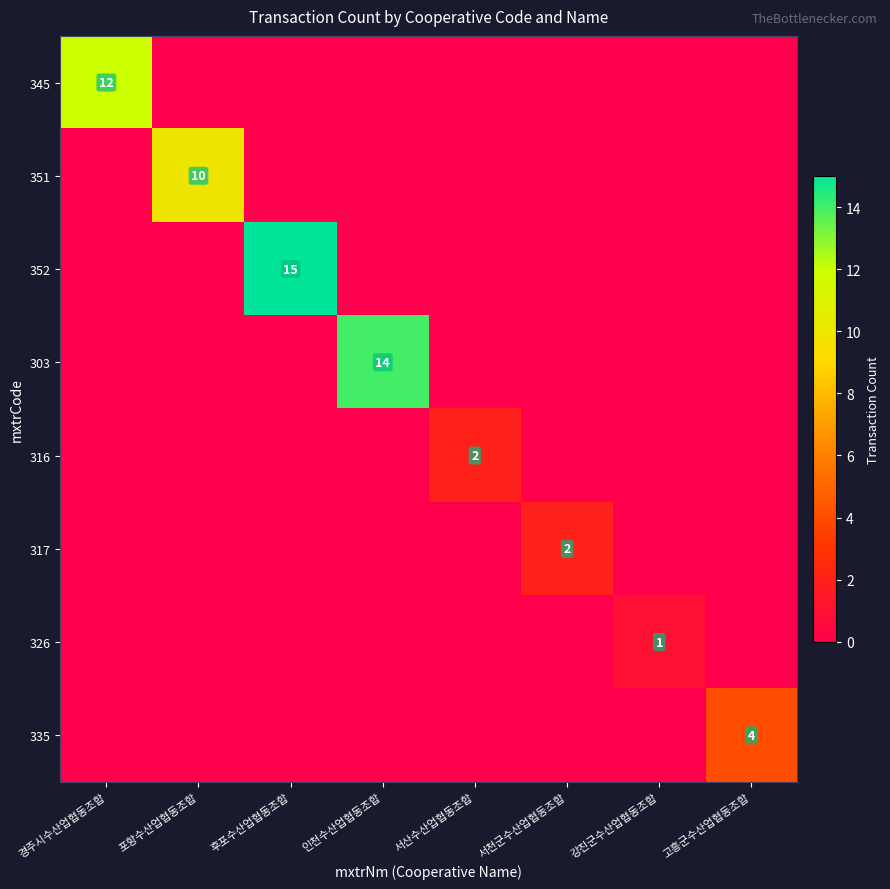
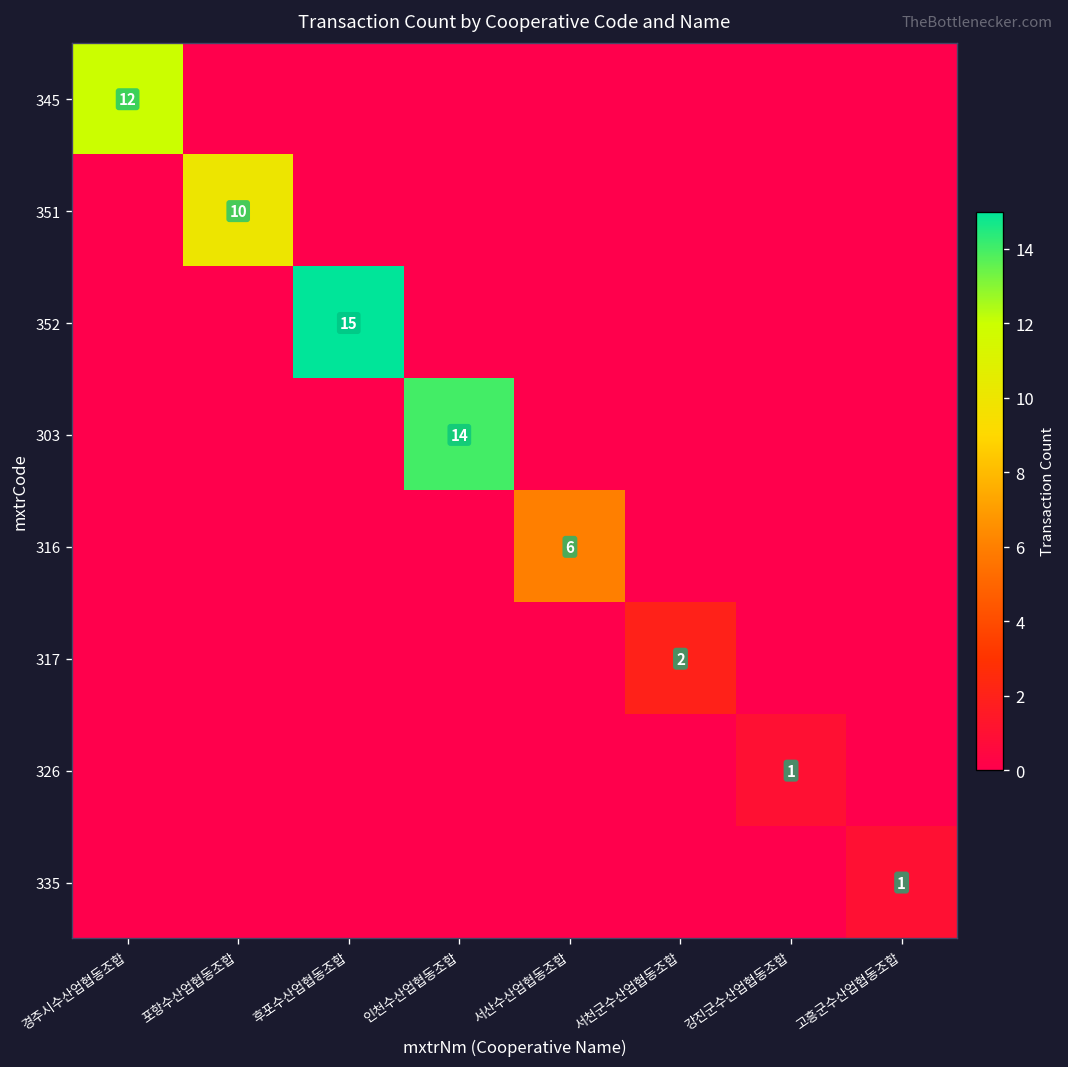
316, 서산수산업협동조합: 2 -> 6
335, 고흥군수산업협동조합: 4 -> 1
